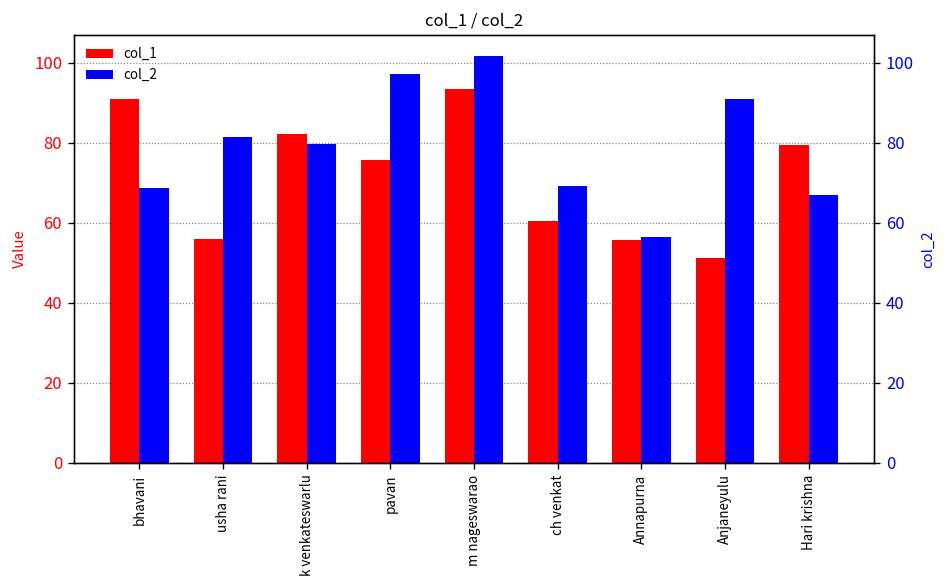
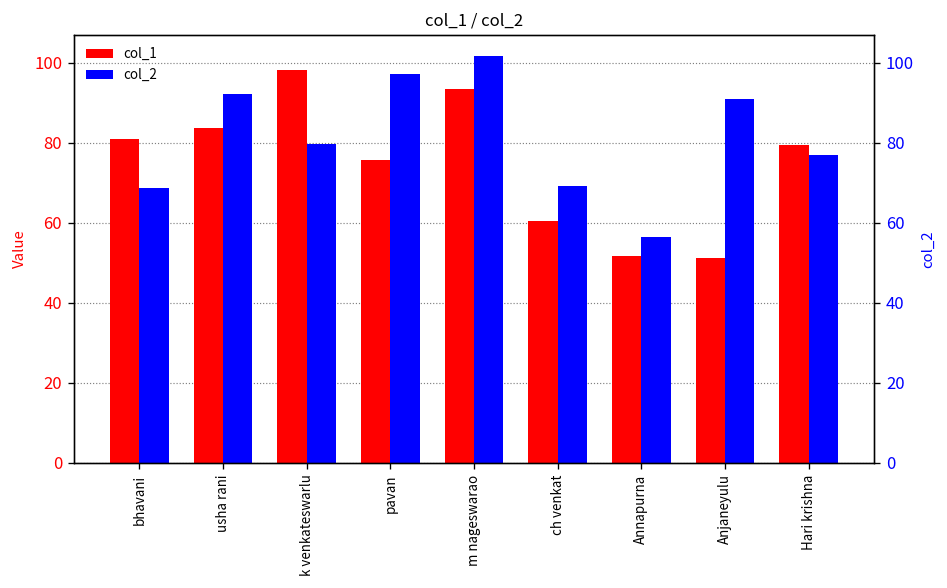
col_1, bhavani: 91 -> 81
col_1, usha rani: 56 -> 84
col_2, usha rani: 81 -> 92
col_1, k venkateswarlu: 82 -> 98
col_1, Annapurna: 56 -> 52
col_2, Hari krishna: 67 -> 77
